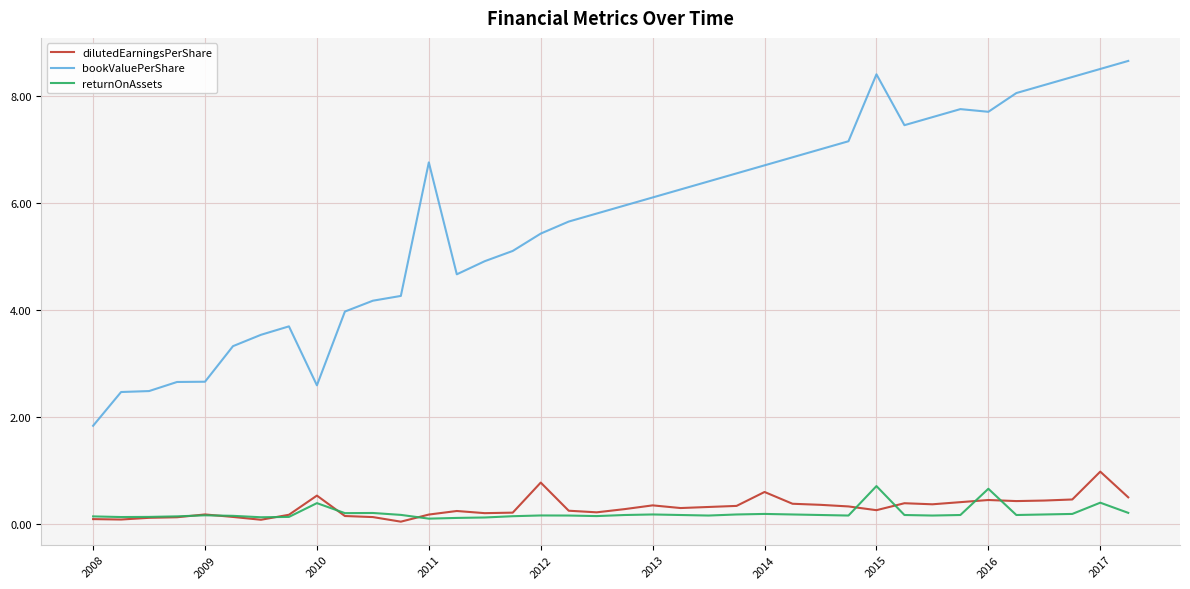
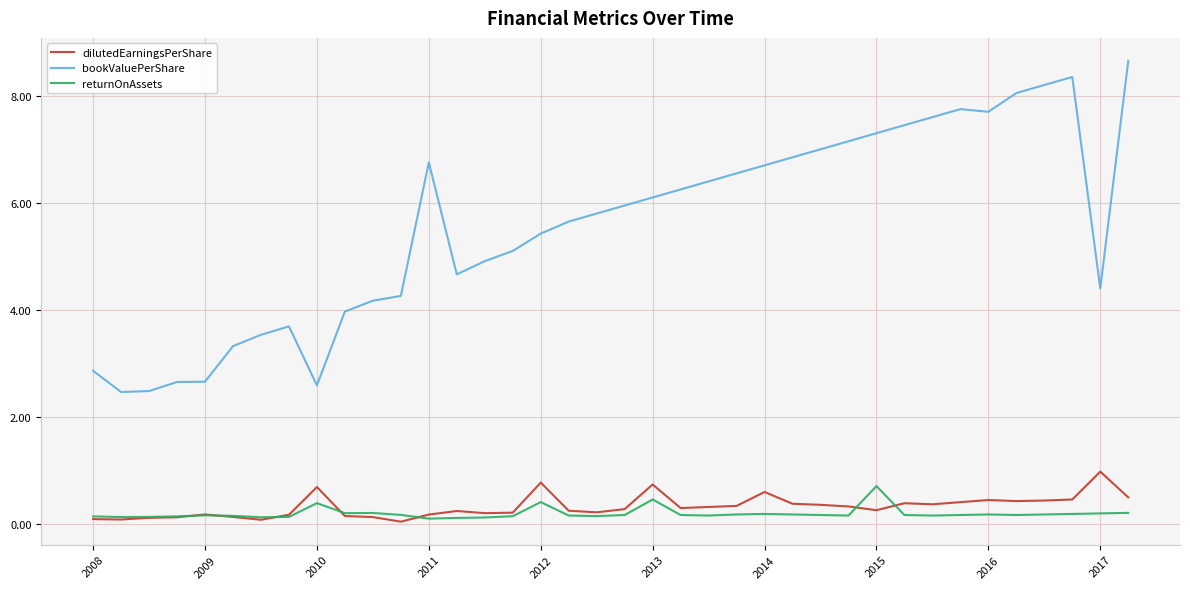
bookValuePerShare, 2008: 1.8 -> 2.9
dilutedEarningsPerShare, 2010: 0.5 -> 0.7
returnOnAssets, 2012: 0.2 -> 0.4
dilutedEarningsPerShare, 2013: 0.4 -> 0.7
returnOnAssets, 2013: 0.2 -> 0.5
bookValuePerShare, 2015: 8.4 -> 7.3
returnOnAssets, 2016: 0.7 -> 0.2
bookValuePerShare, 2017: 8.5 -> 4.4
returnOnAssets, 2017: 0.4 -> 0.2
